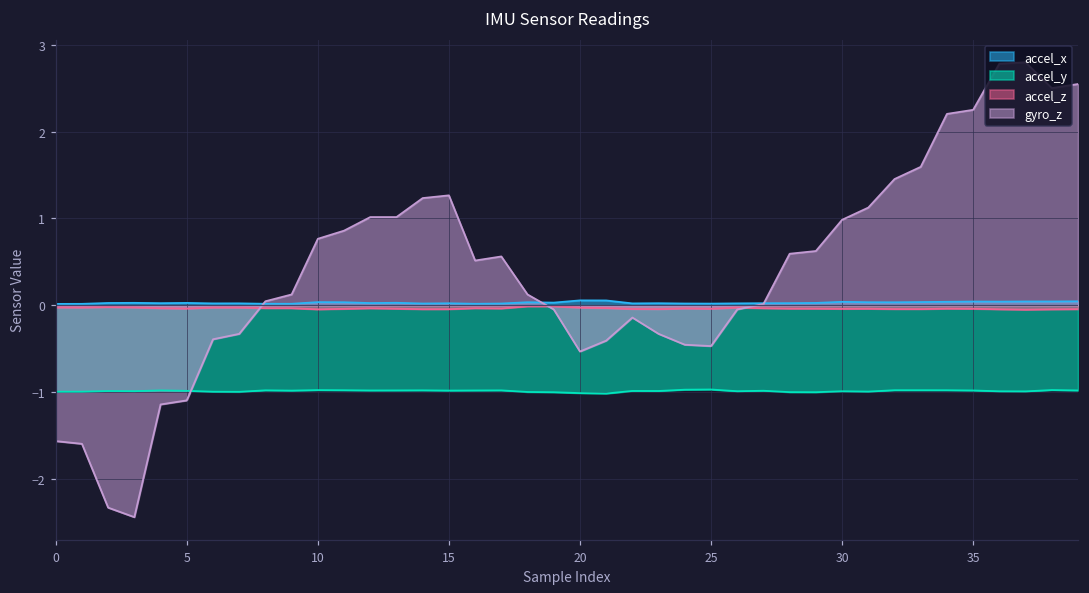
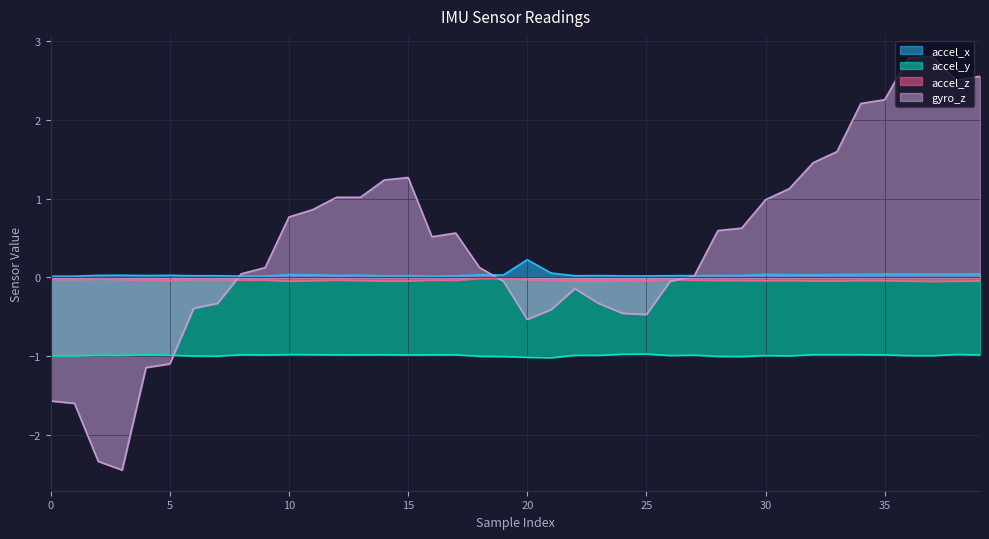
accel_x, 20: 0.1 -> 0.2
